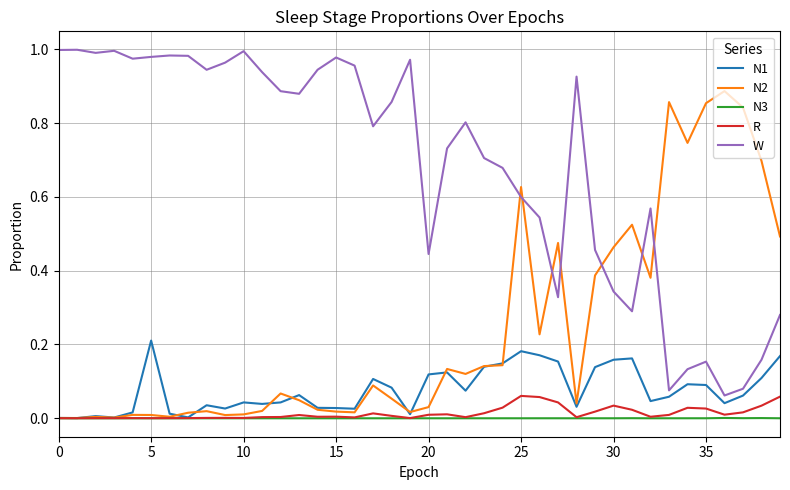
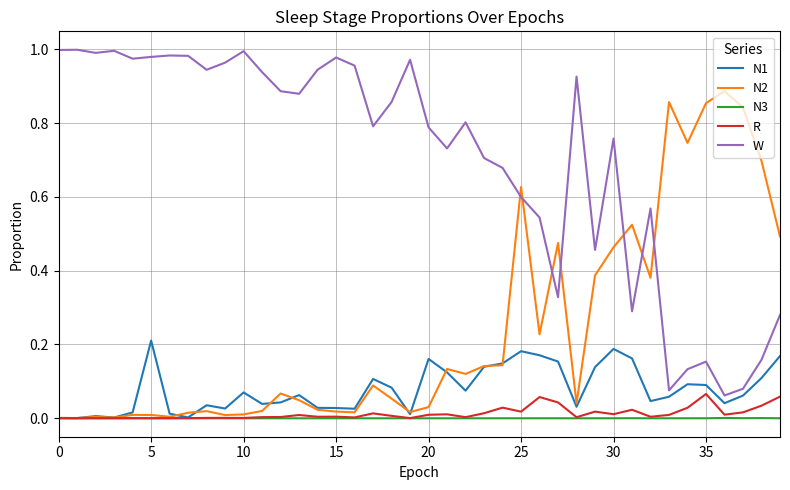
N1, 10: 0.04 -> 0.07
N1, 20: 0.12 -> 0.16
W, 20: 0.45 -> 0.79
R, 25: 0.06 -> 0.02
N1, 30: 0.16 -> 0.19
R, 30: 0.03 -> 0.01
W, 30: 0.34 -> 0.76
R, 35: 0.03 -> 0.07
